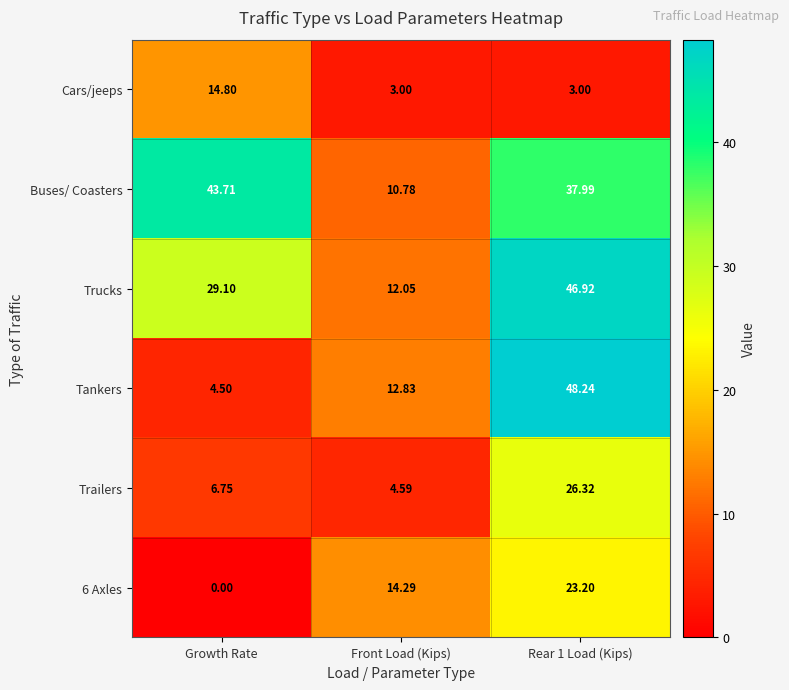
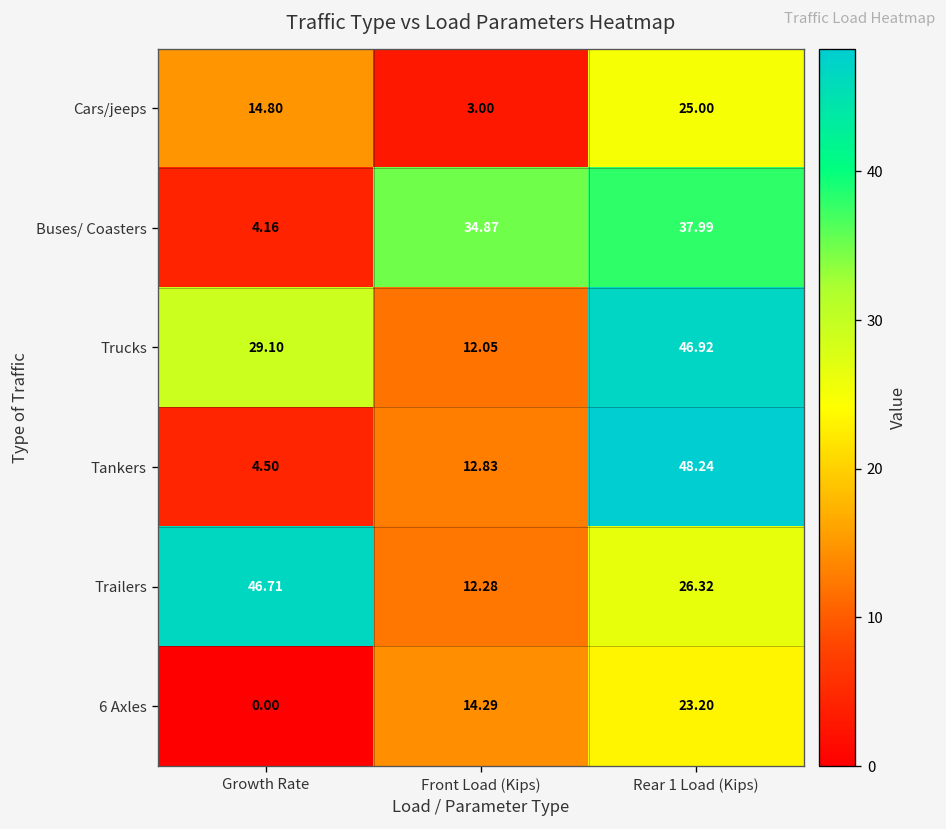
Cars/jeeps, Rear 1 Load (Kips): 3.00 -> 25.00
Buses/ Coasters, Growth Rate: 43.71 -> 4.16
Buses/ Coasters, Front Load (Kips): 10.78 -> 34.87
Trailers, Growth Rate: 6.75 -> 46.71
Trailers, Front Load (Kips): 4.59 -> 12.28
